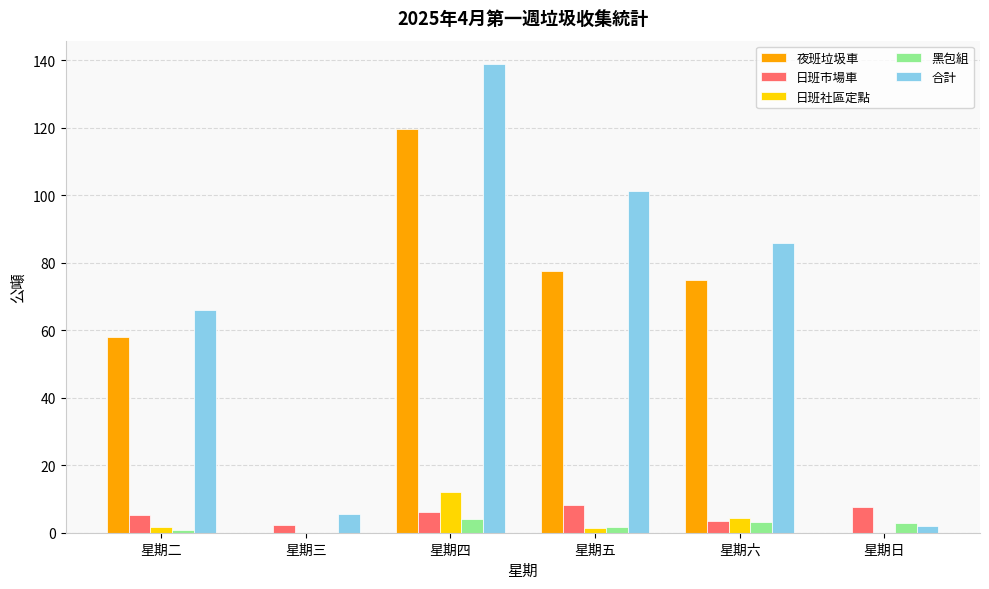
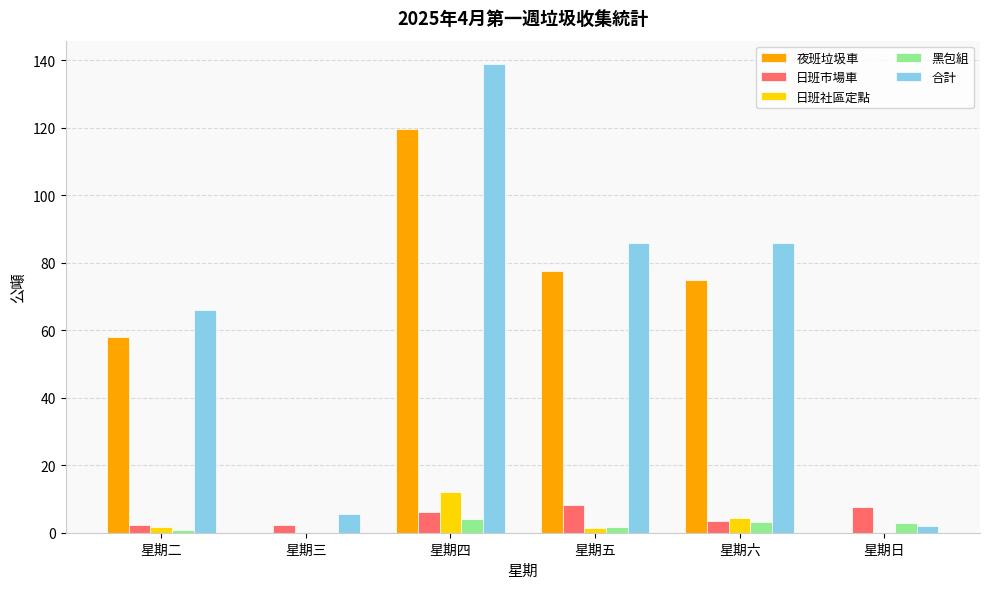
日班市場車, 星期二: 5 -> 2
合計, 星期五: 101 -> 86
